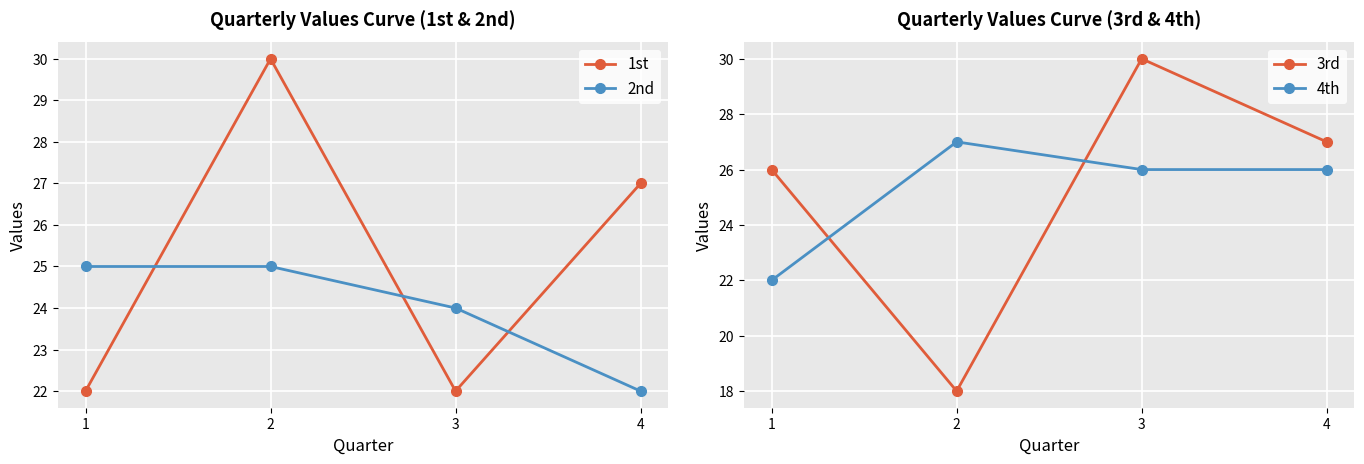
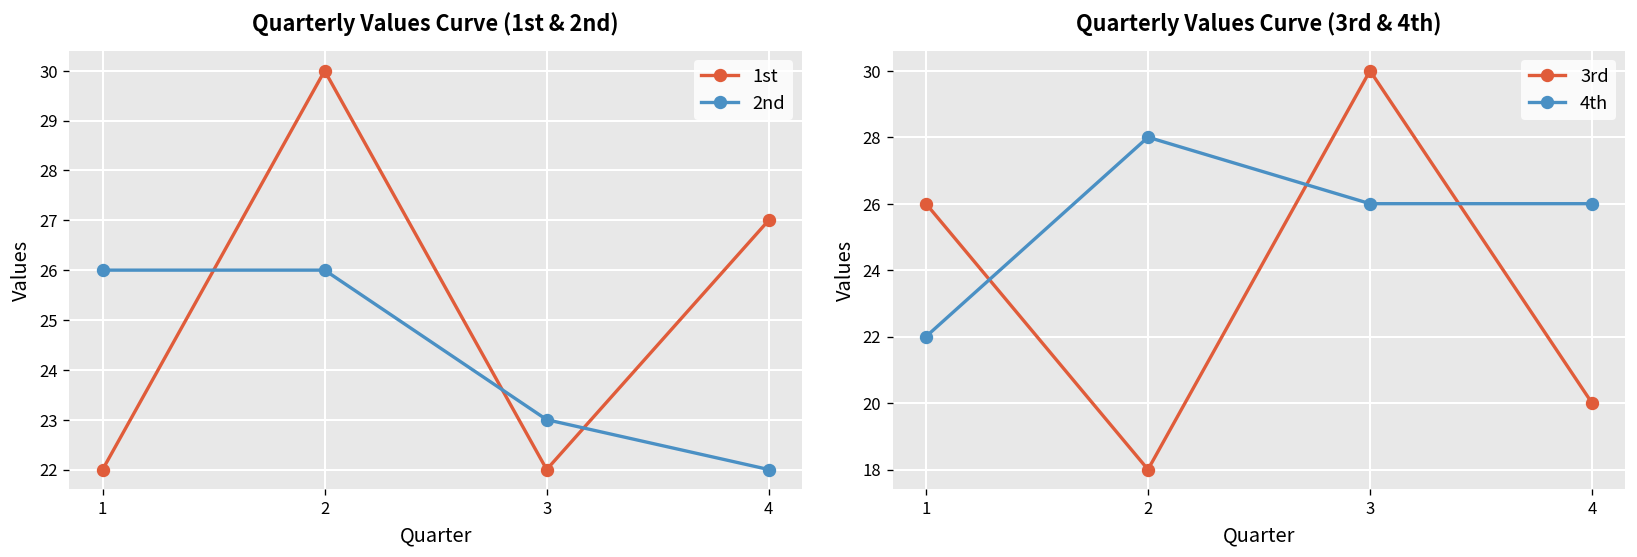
Quarterly Values Curve (1st & 2nd), 2nd, 1: 25 -> 26
Quarterly Values Curve (1st & 2nd), 2nd, 2: 25 -> 26
Quarterly Values Curve (1st & 2nd), 2nd, 3: 24 -> 23
Quarterly Values Curve (3rd & 4th), 4th, 2: 27 -> 28
Quarterly Values Curve (3rd & 4th), 3rd, 4: 27 -> 20
